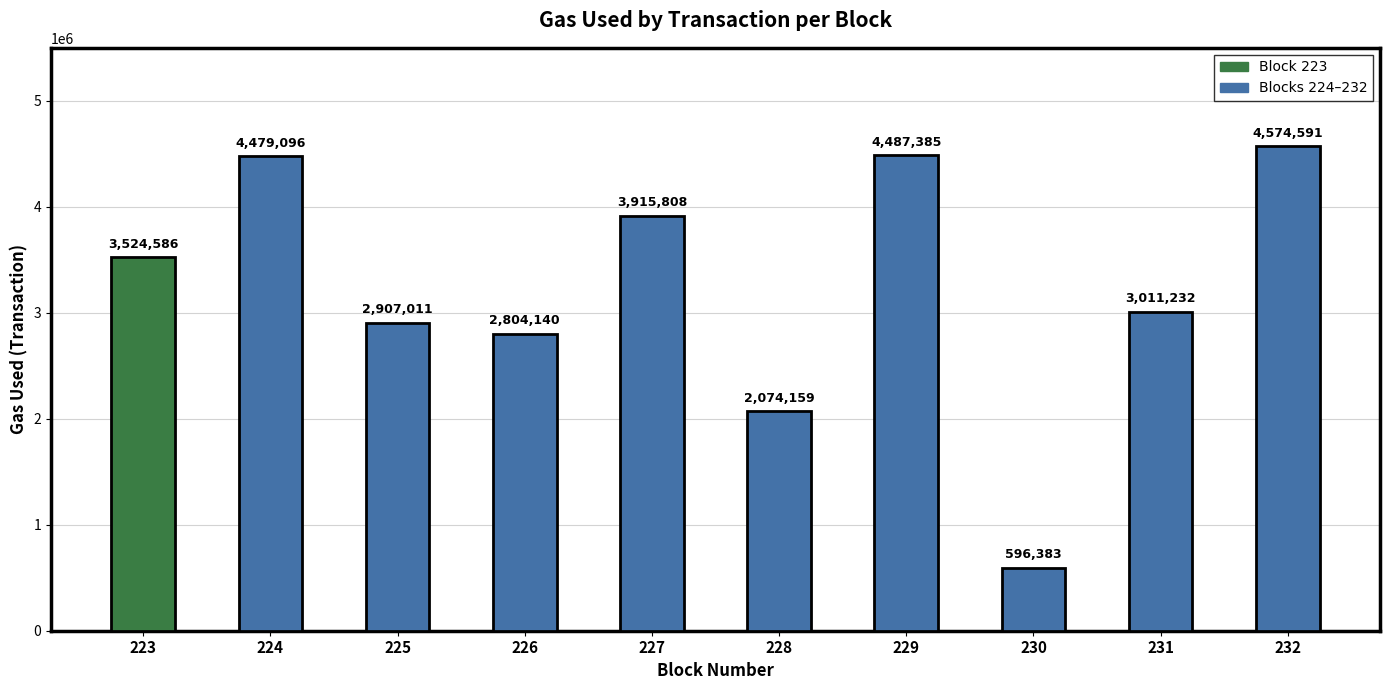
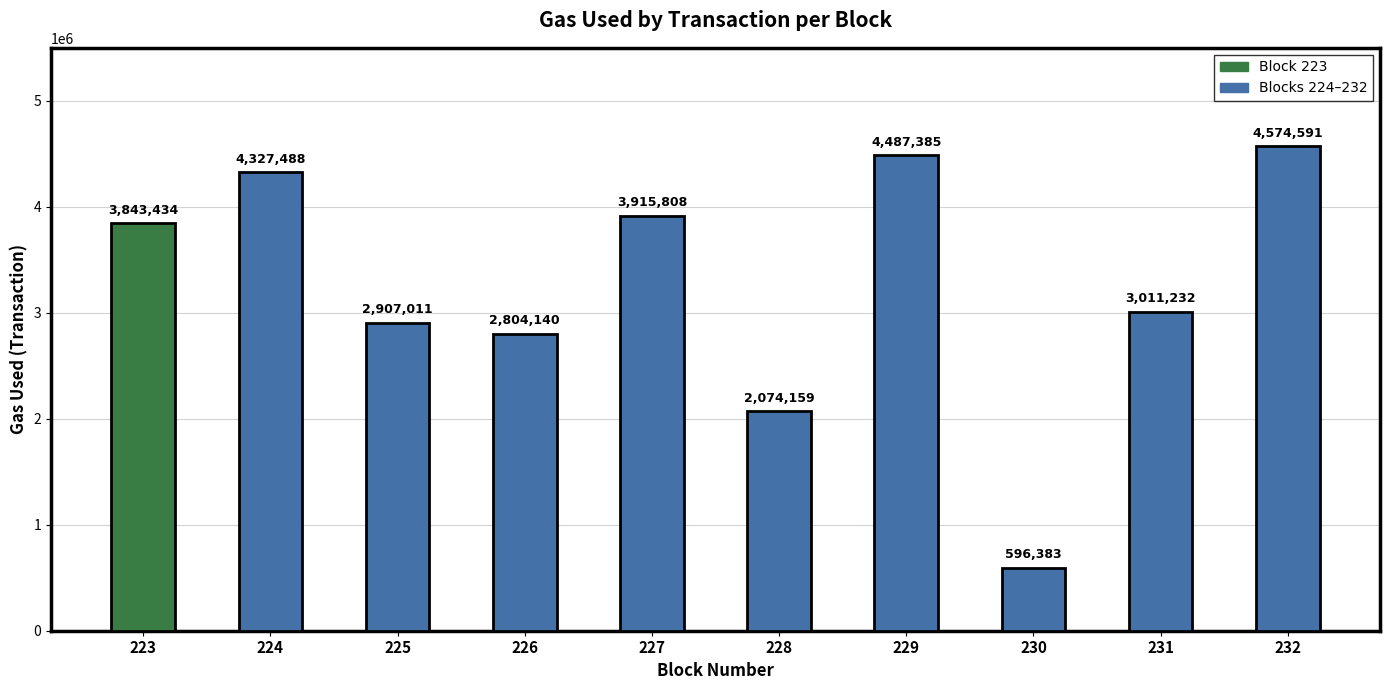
223: 3,524,586 -> 3,843,434
224: 4,479,096 -> 4,327,488
